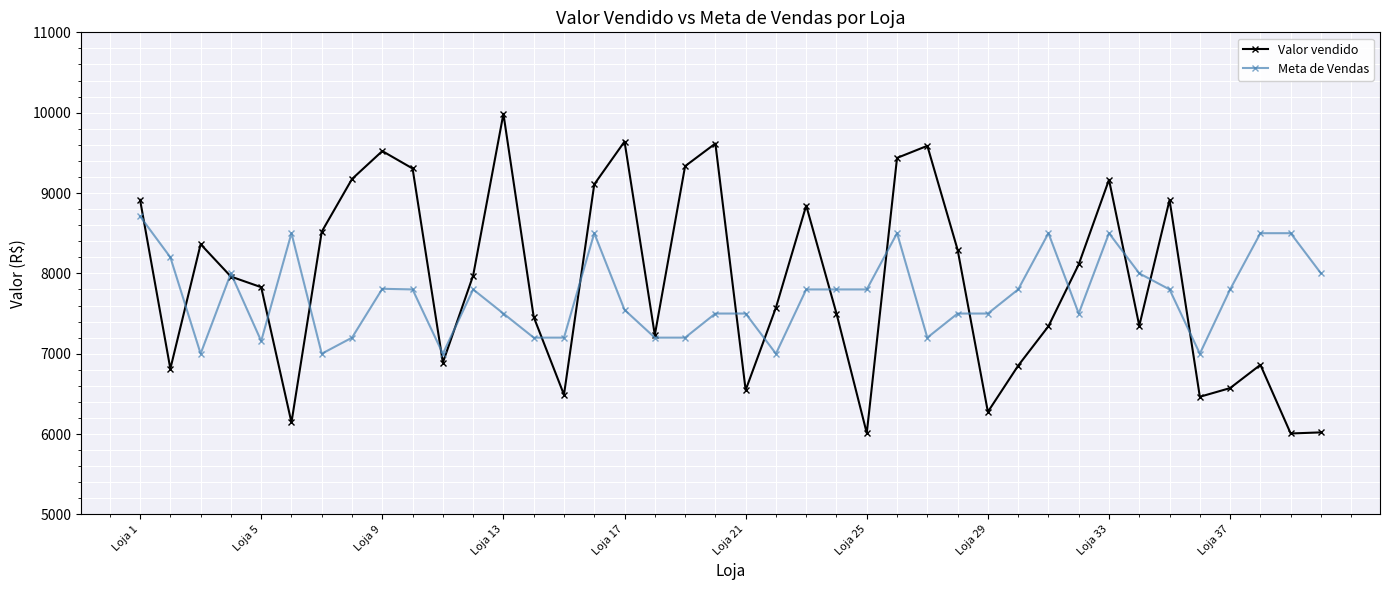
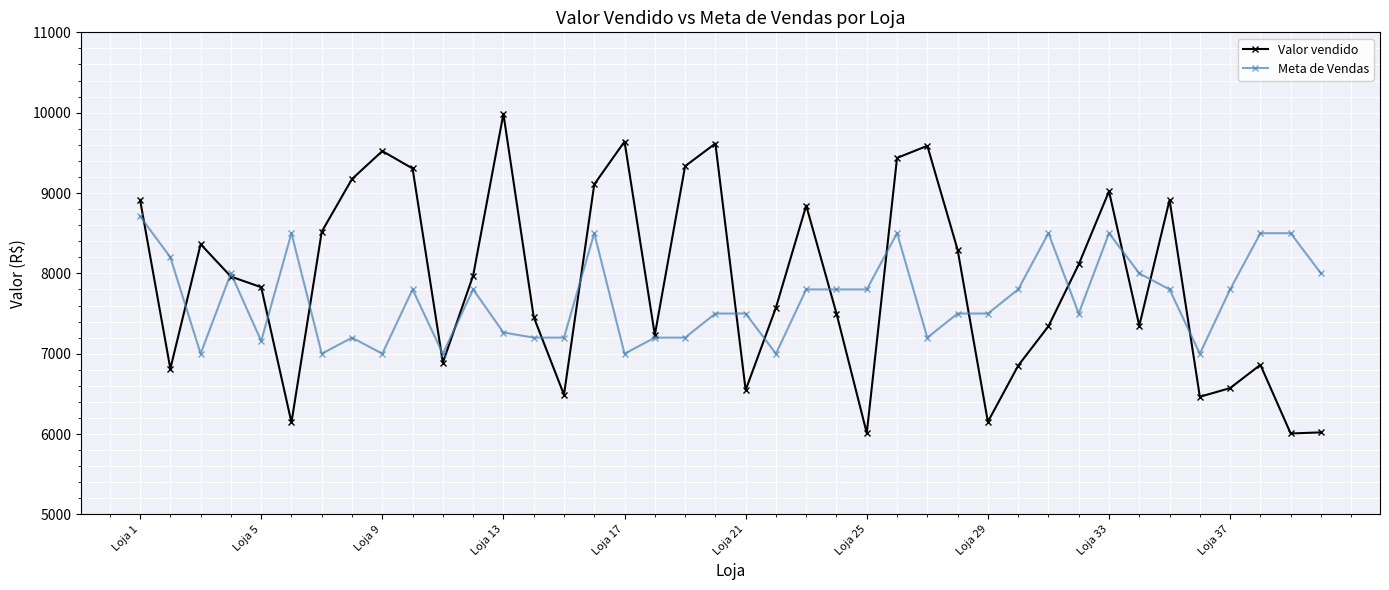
Meta de Vendas, Loja 9: 7800 -> 7000
Meta de Vendas, Loja 13: 7500 -> 7300
Meta de Vendas, Loja 17: 7500 -> 7000
Valor vendido, Loja 29: 6300 -> 6200
Valor vendido, Loja 33: 9200 -> 9000
